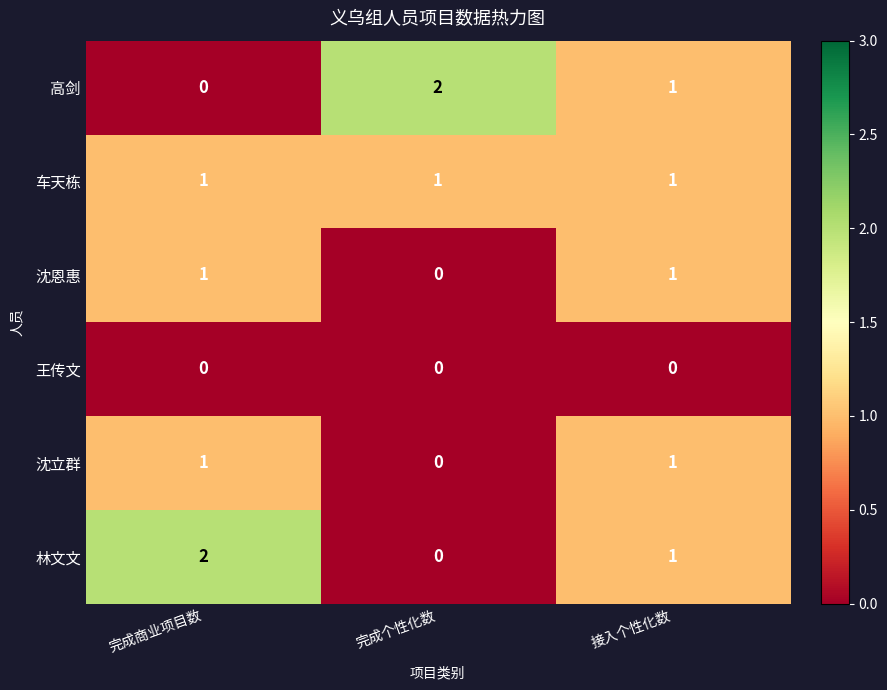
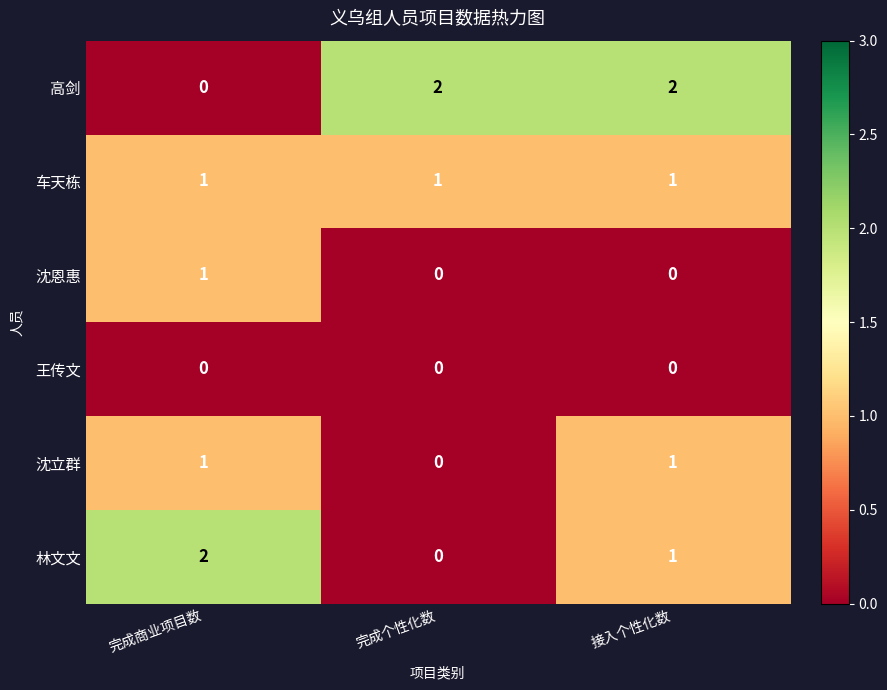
高剑, 接入个性化数: 1 -> 2
沈恩惠, 接入个性化数: 1 -> 0
